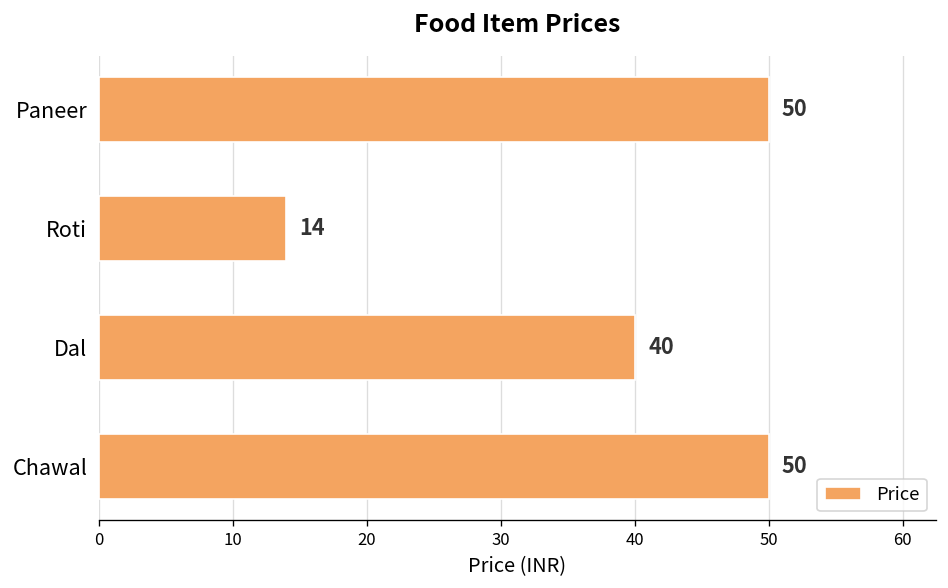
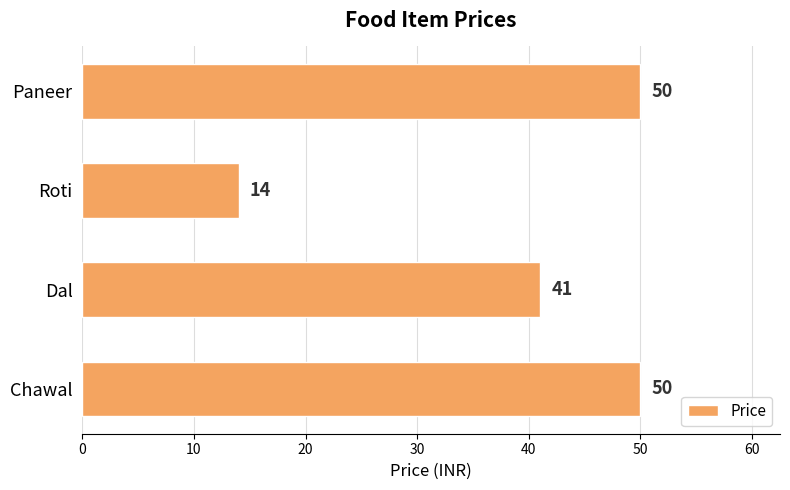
Dal: 40 -> 41
